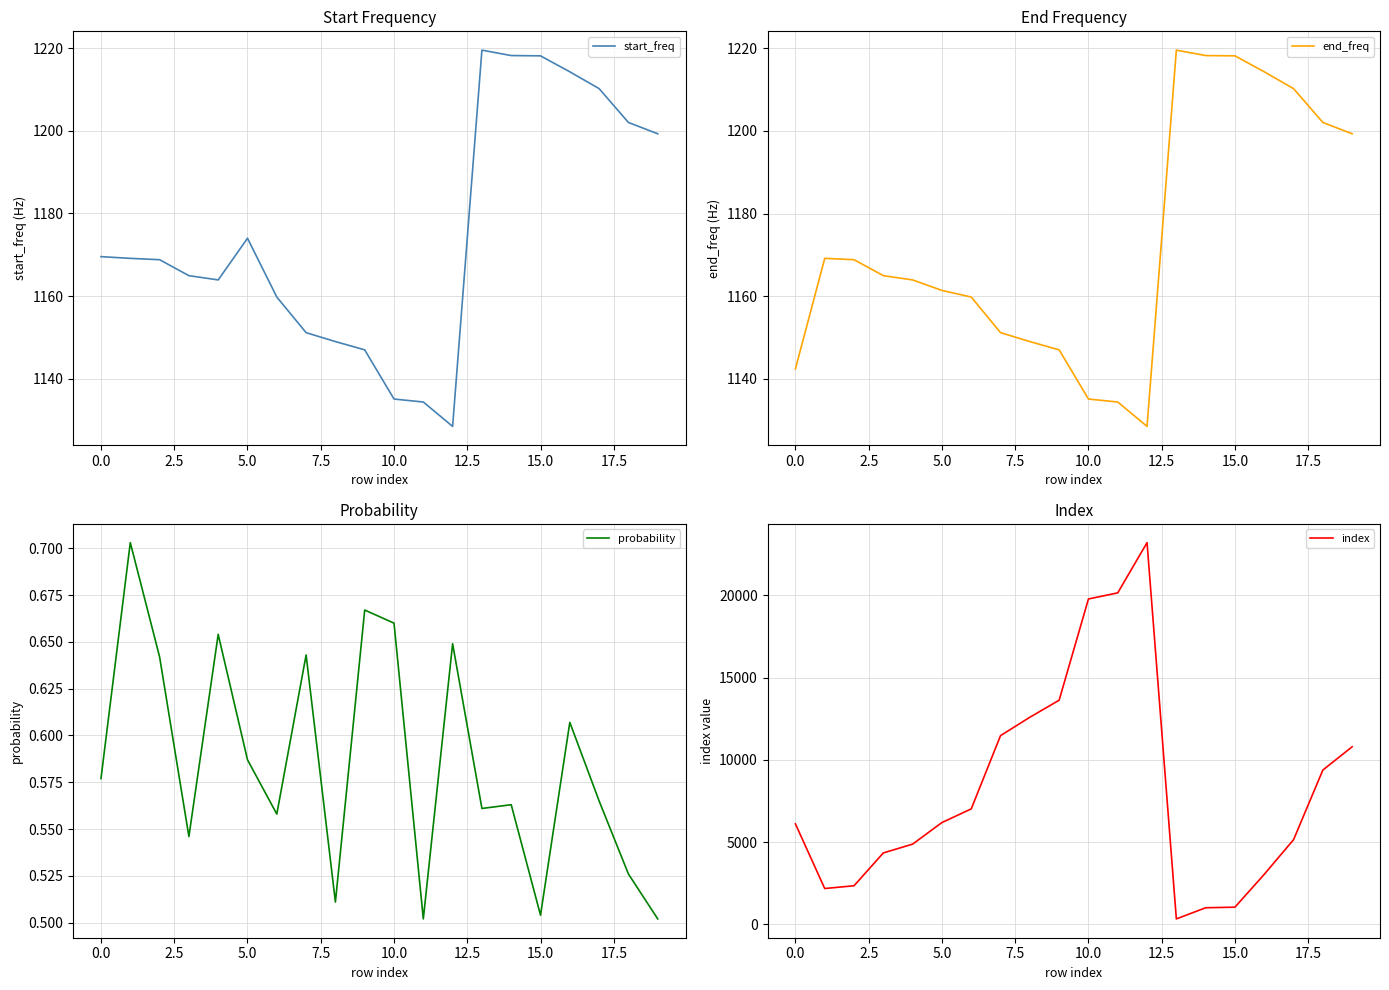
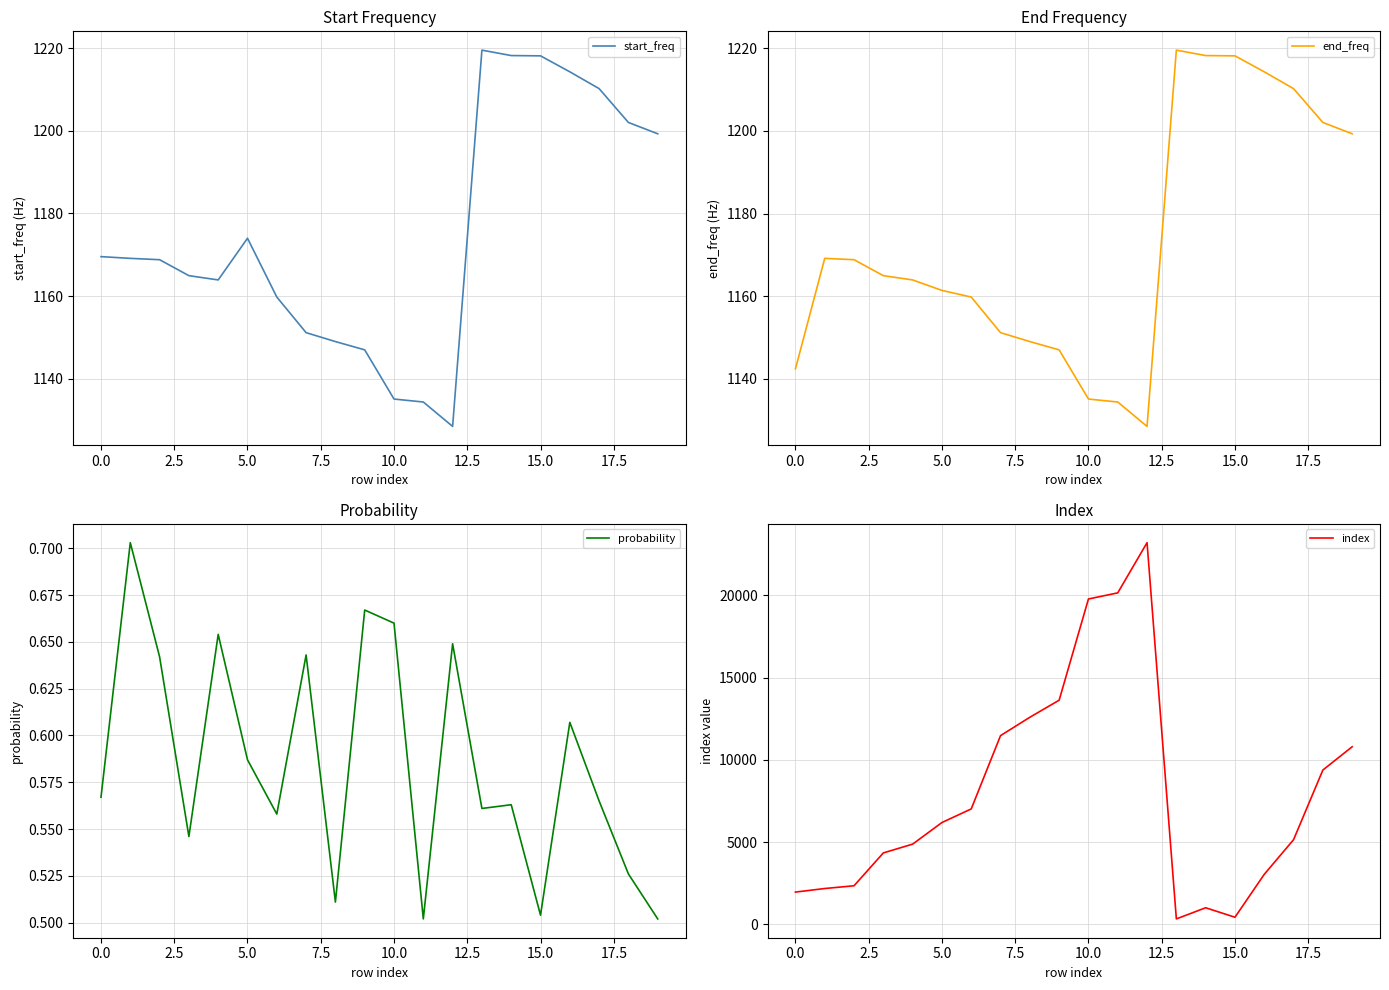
Probability, 0.0: 0.577 -> 0.567
Index, 0.0: 6100 -> 2000
Index, 15.0: 1000 -> 400
